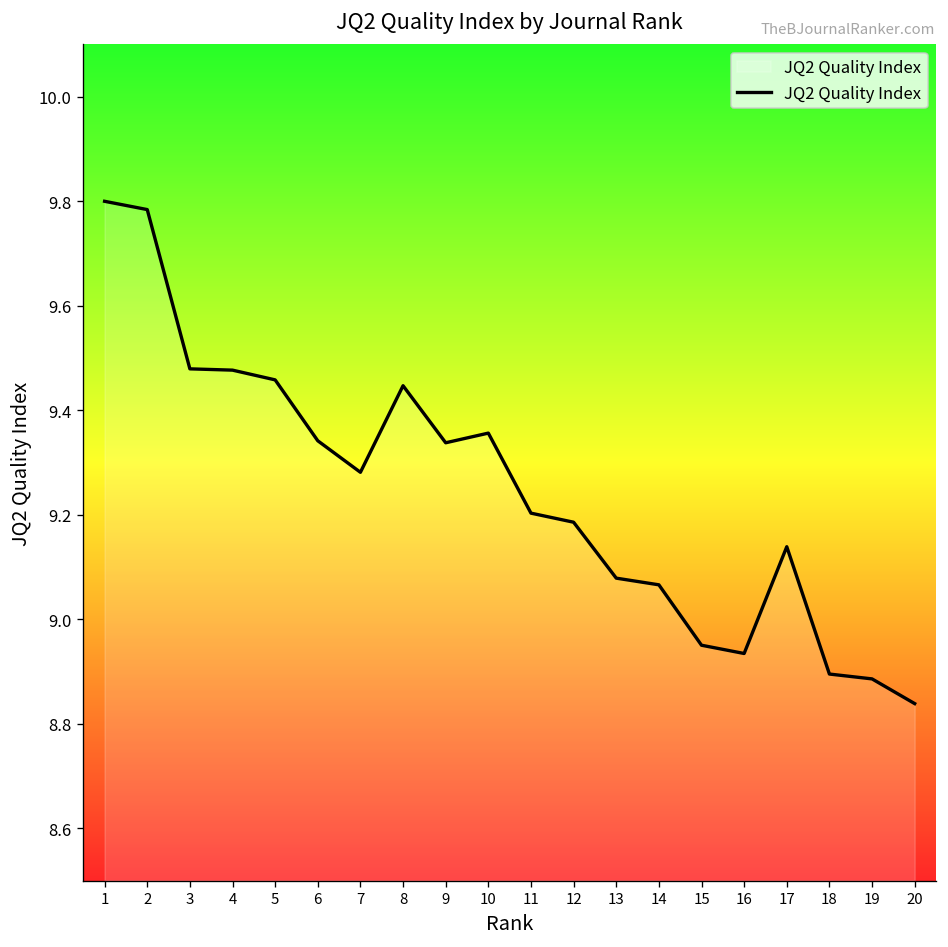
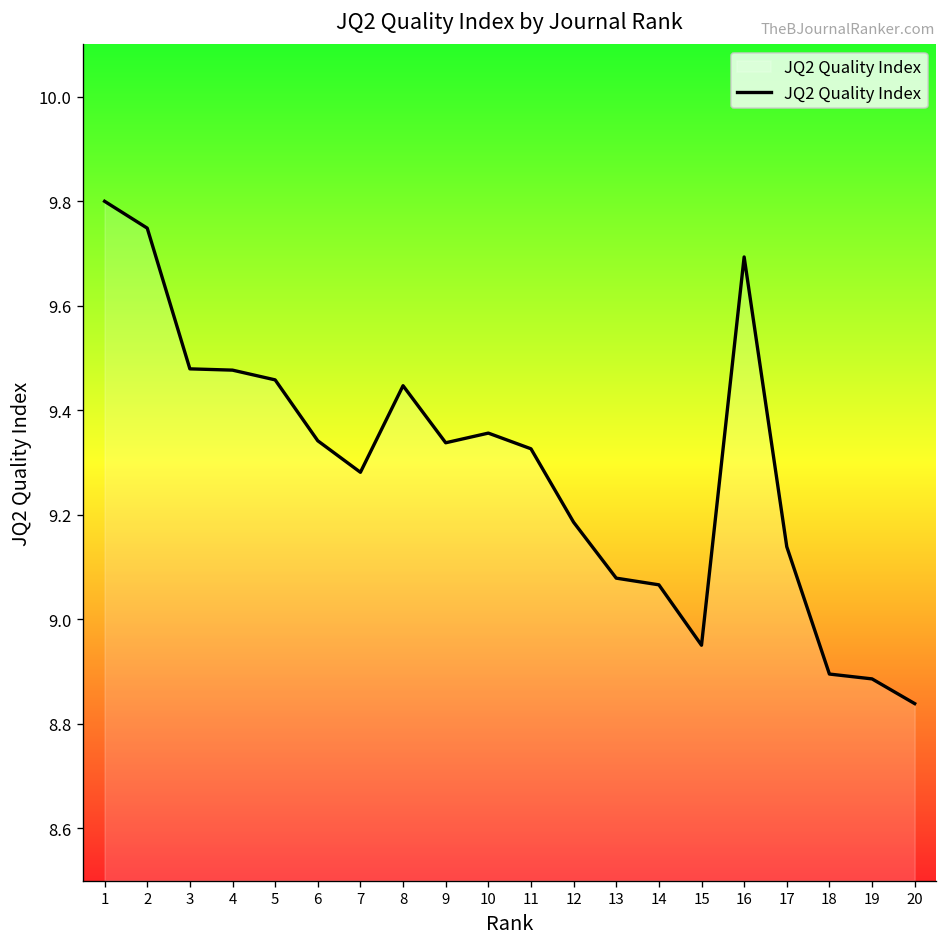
2: 9.78 -> 9.75
11: 9.20 -> 9.33
16: 8.93 -> 9.69
